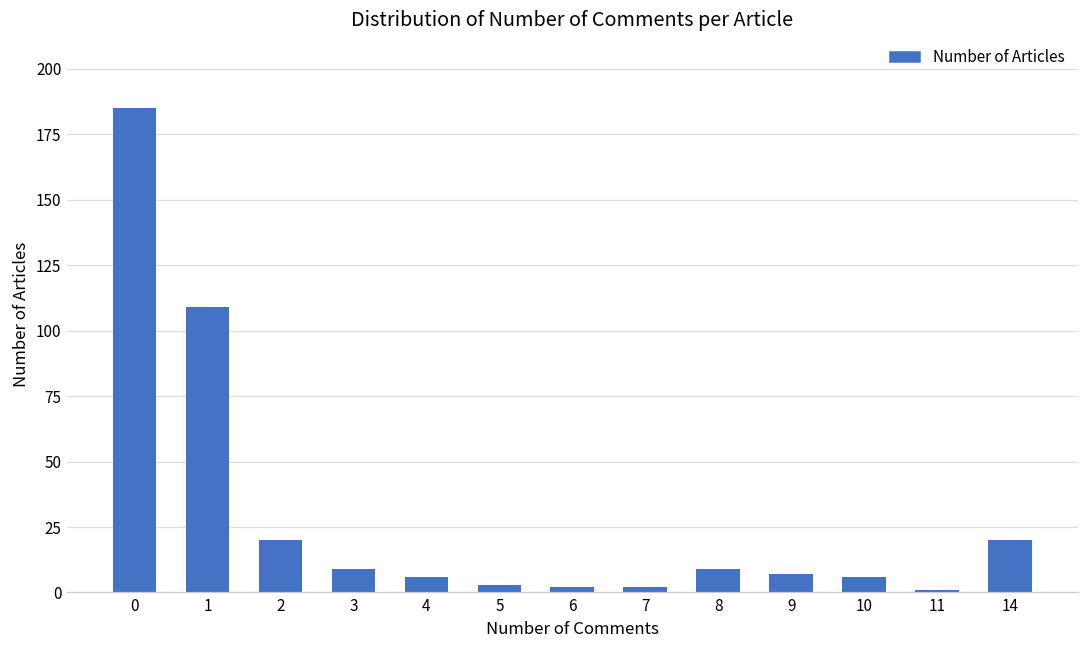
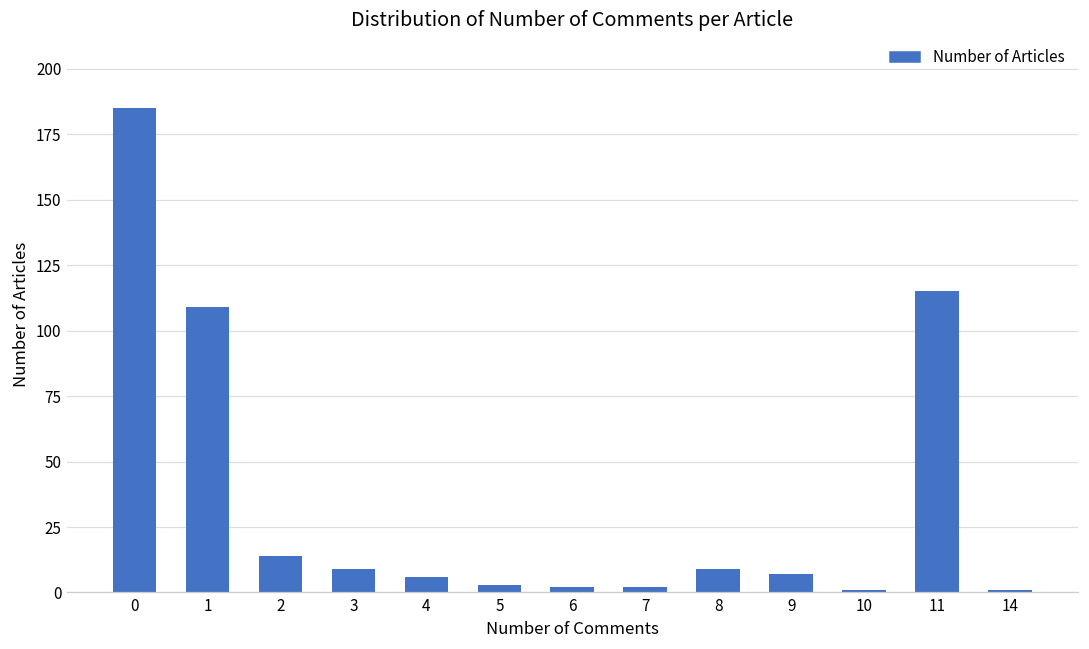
2: 20 -> 14
10: 6 -> 1
11: 1 -> 115
14: 20 -> 1
